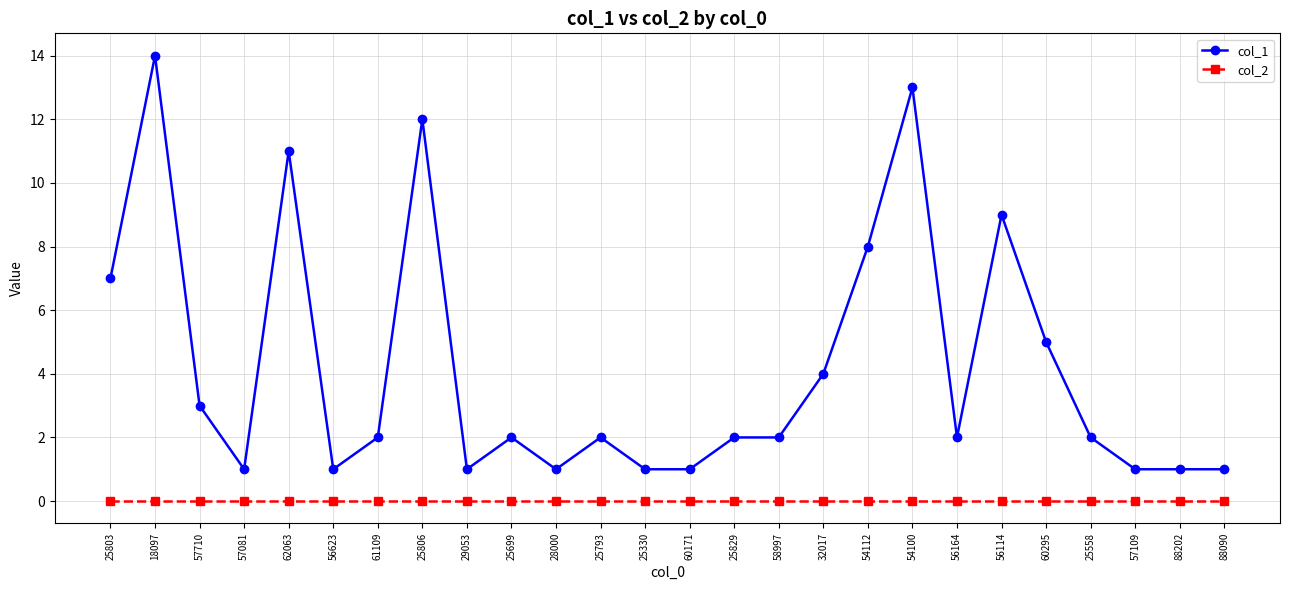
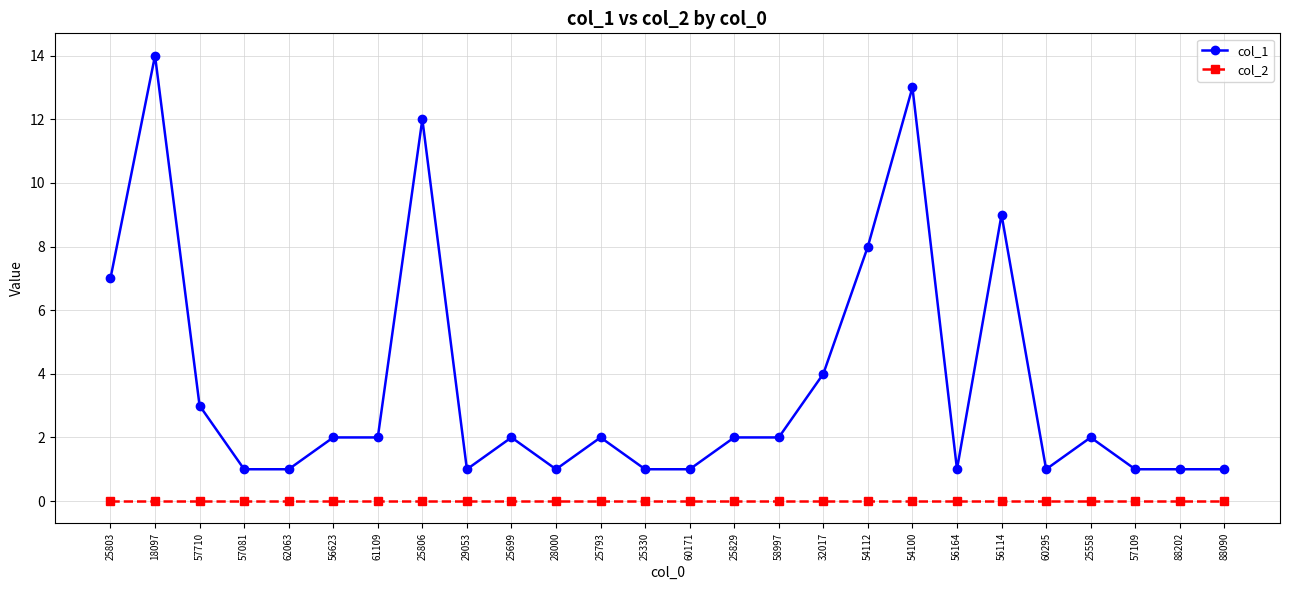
col_1, 62063: 11 -> 1
col_1, 56623: 1 -> 2
col_1, 56164: 2 -> 1
col_1, 60295: 5 -> 1
